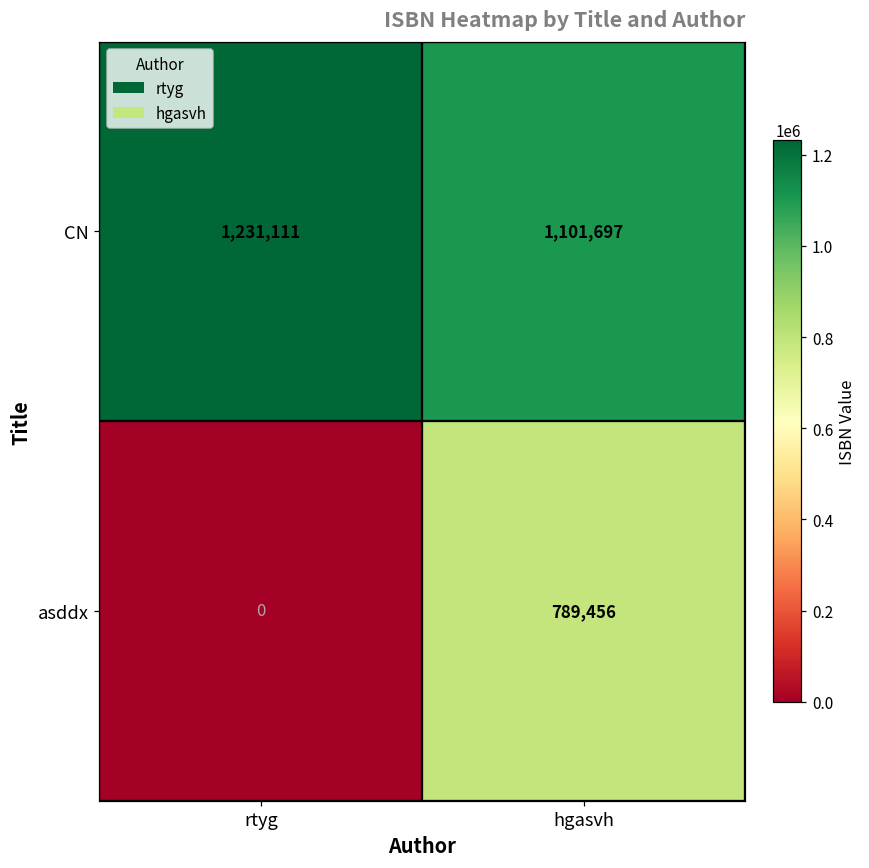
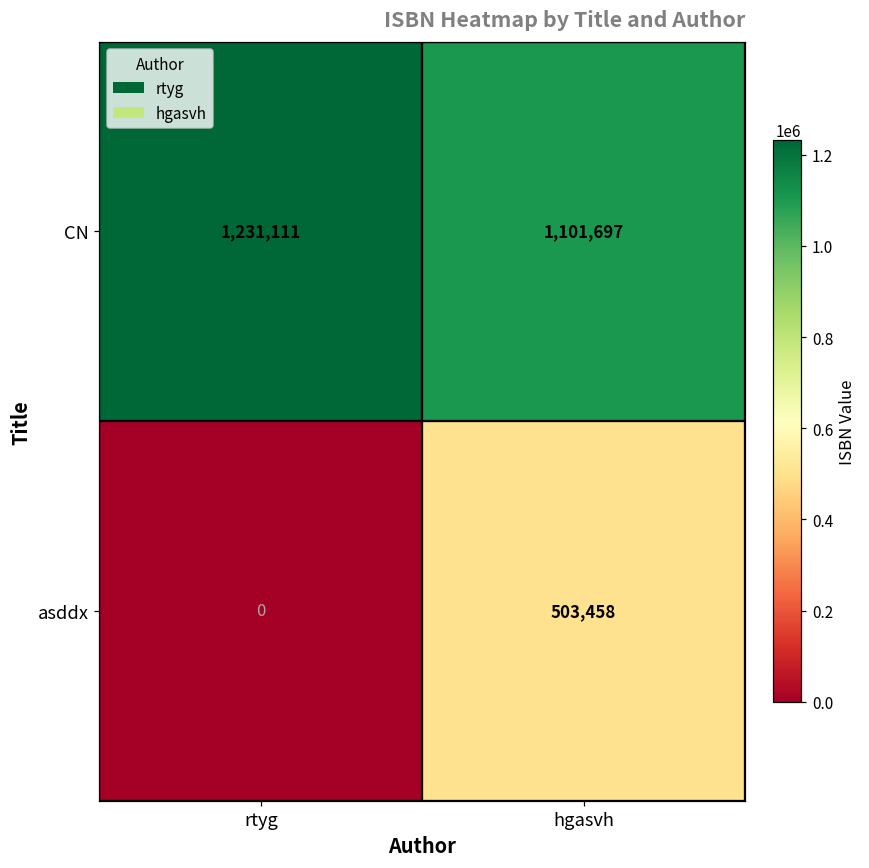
asddx, hgasvh: 789,456 -> 503,458
